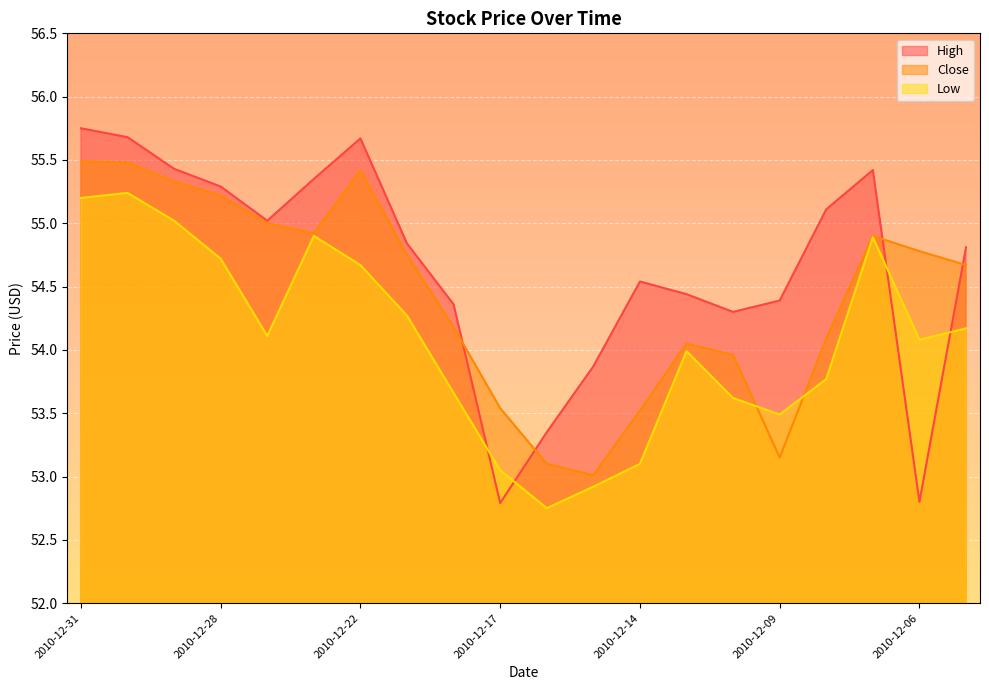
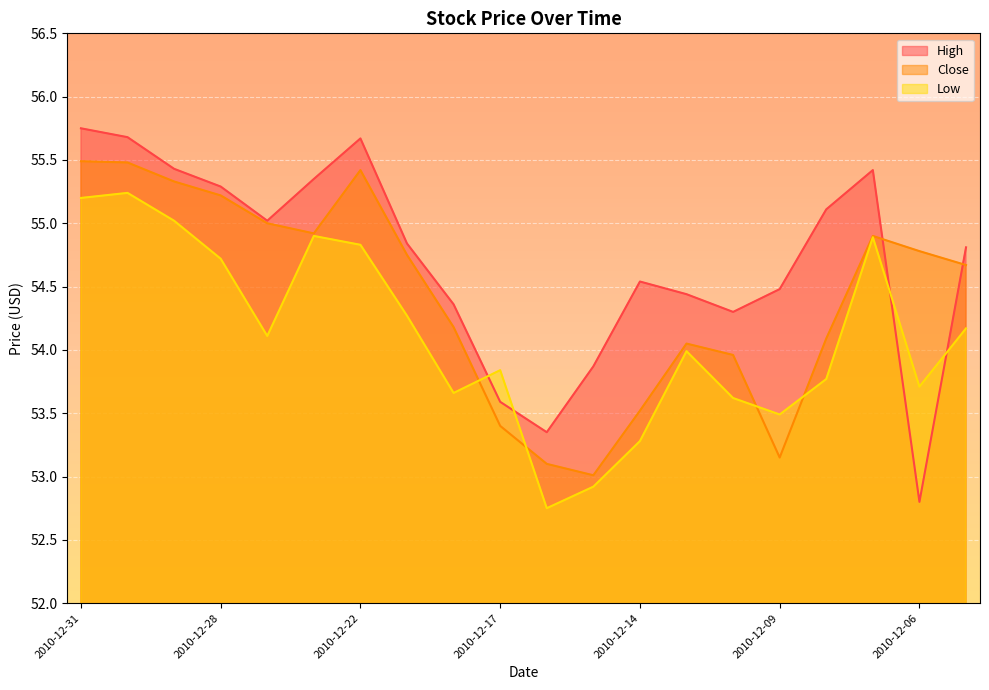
Low, 2010-12-22: 54.67 -> 54.83
High, 2010-12-17: 52.79 -> 53.59
Close, 2010-12-17: 53.54 -> 53.40
Low, 2010-12-17: 53.05 -> 53.84
Low, 2010-12-14: 53.10 -> 53.28
High, 2010-12-09: 54.39 -> 54.48
Low, 2010-12-06: 54.08 -> 53.71
